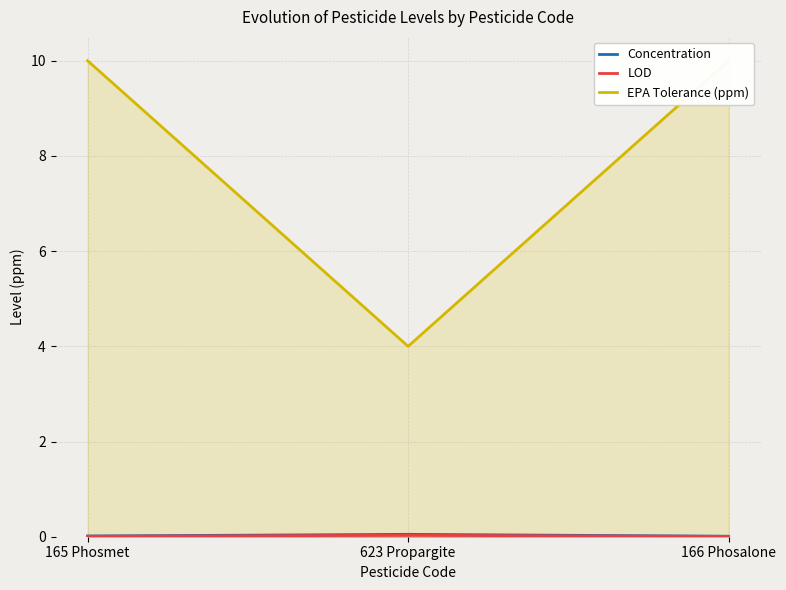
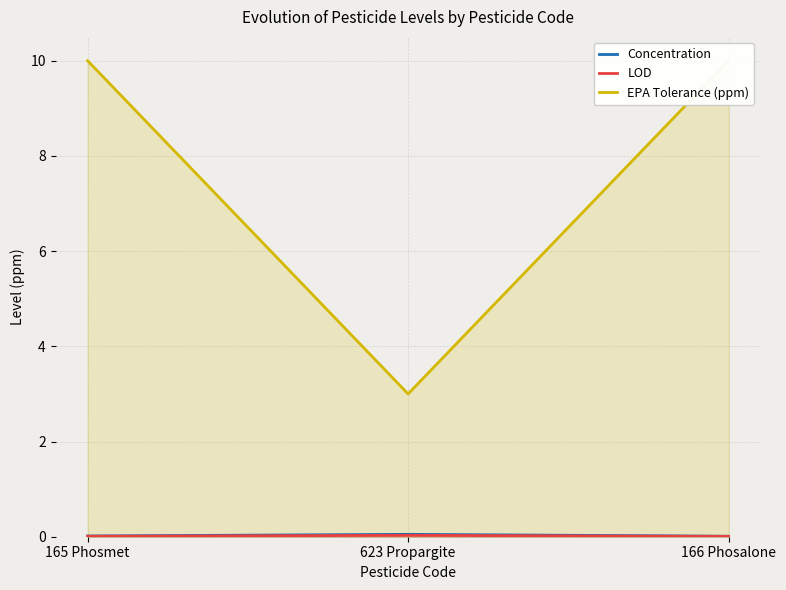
EPA Tolerance (ppm), 623 Propargite: 4 -> 3
